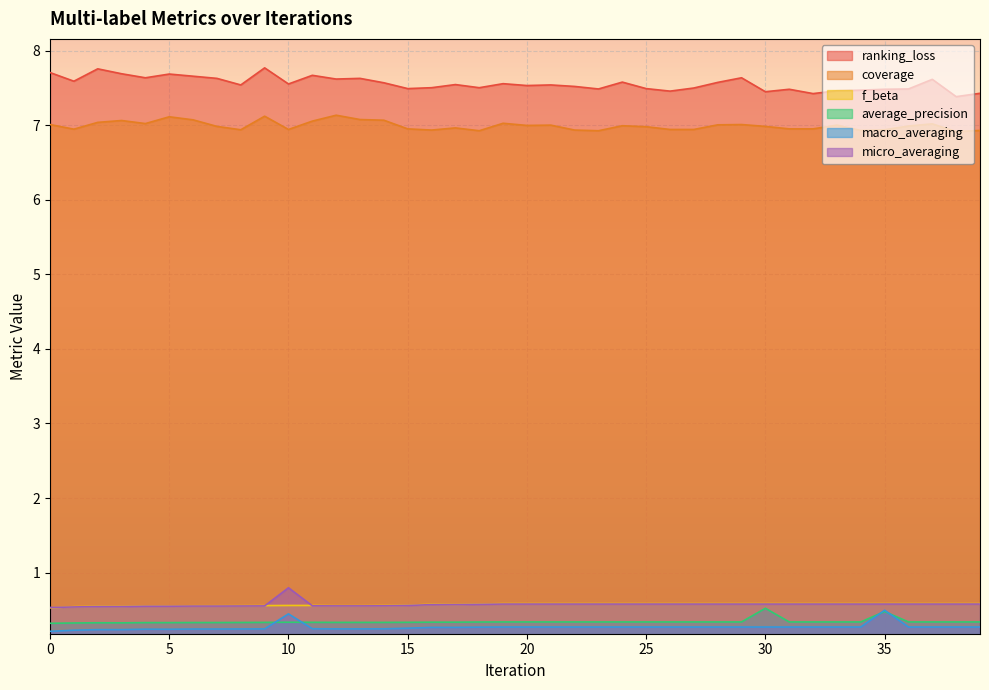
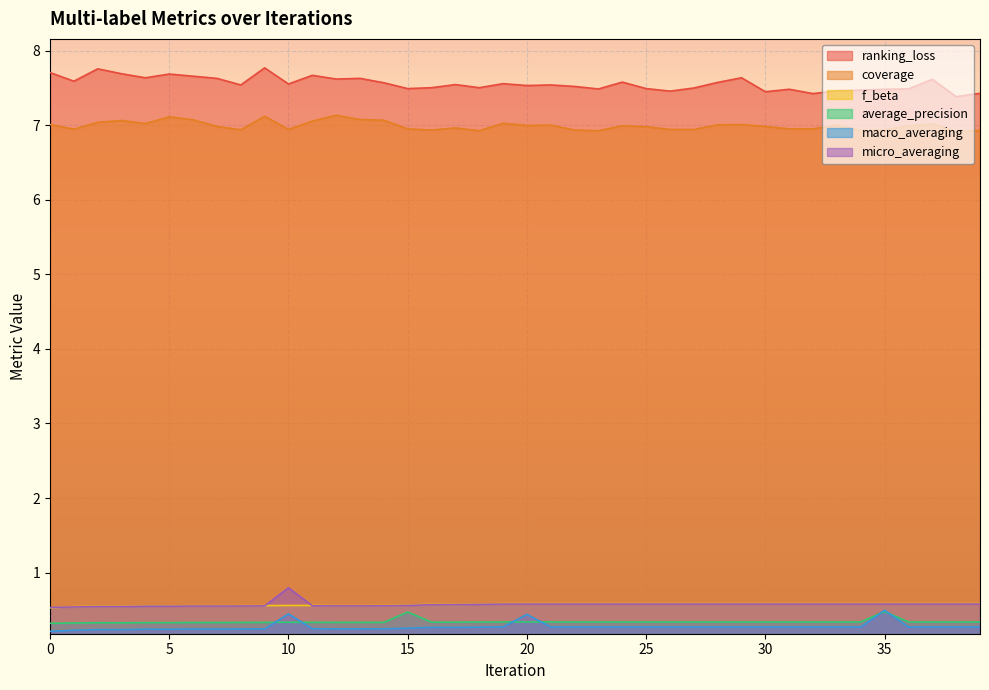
average_precision, 15: 0.3 -> 0.5
macro_averaging, 20: 0.3 -> 0.4
average_precision, 30: 0.5 -> 0.3
